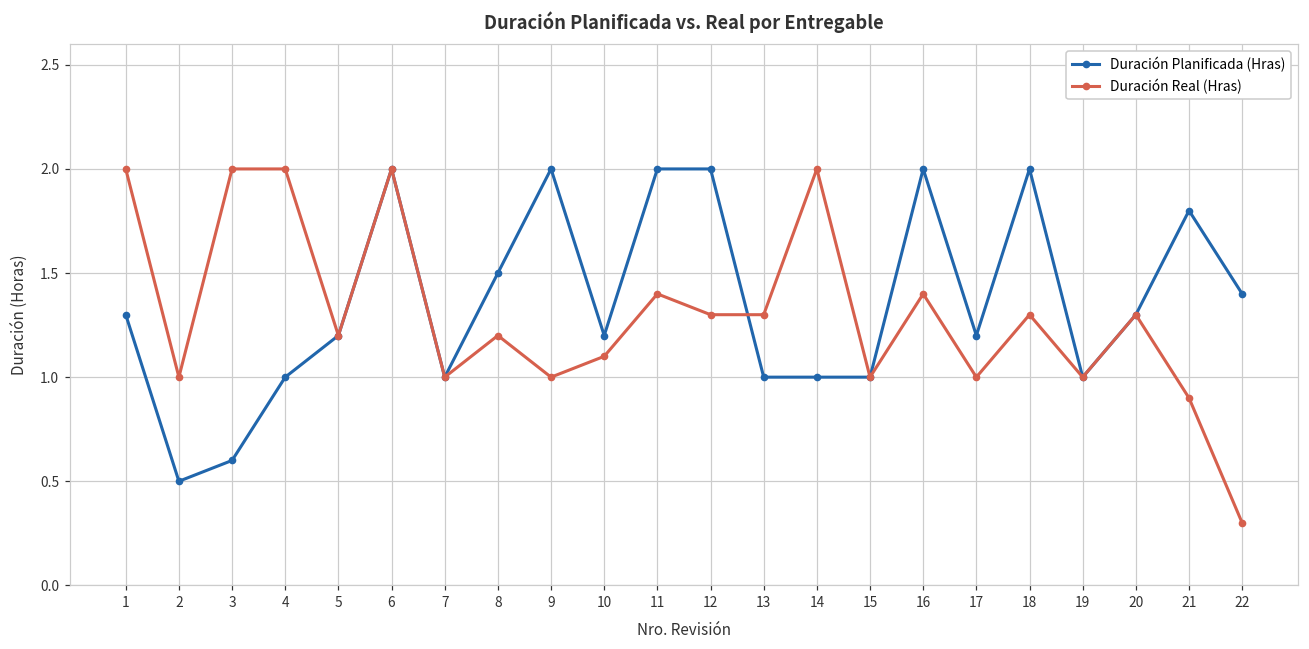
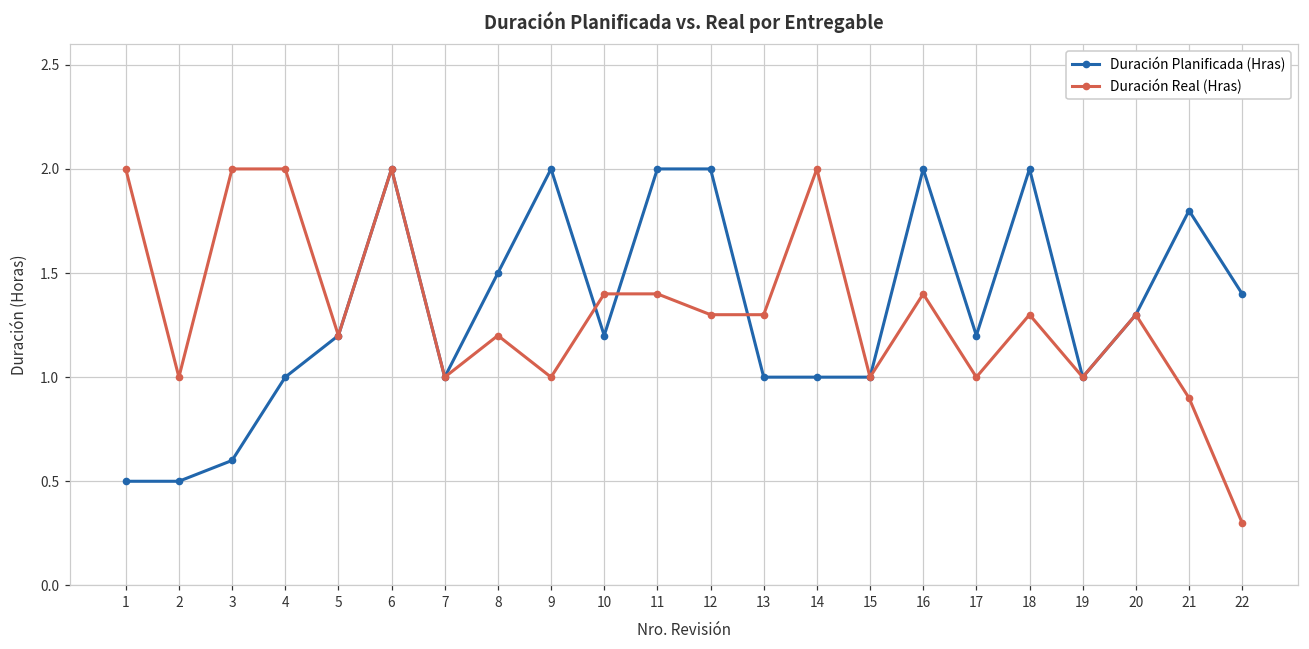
Duración Planificada (Hras), 1: 1.3 -> 0.5
Duración Real (Hras), 10: 1.1 -> 1.4
